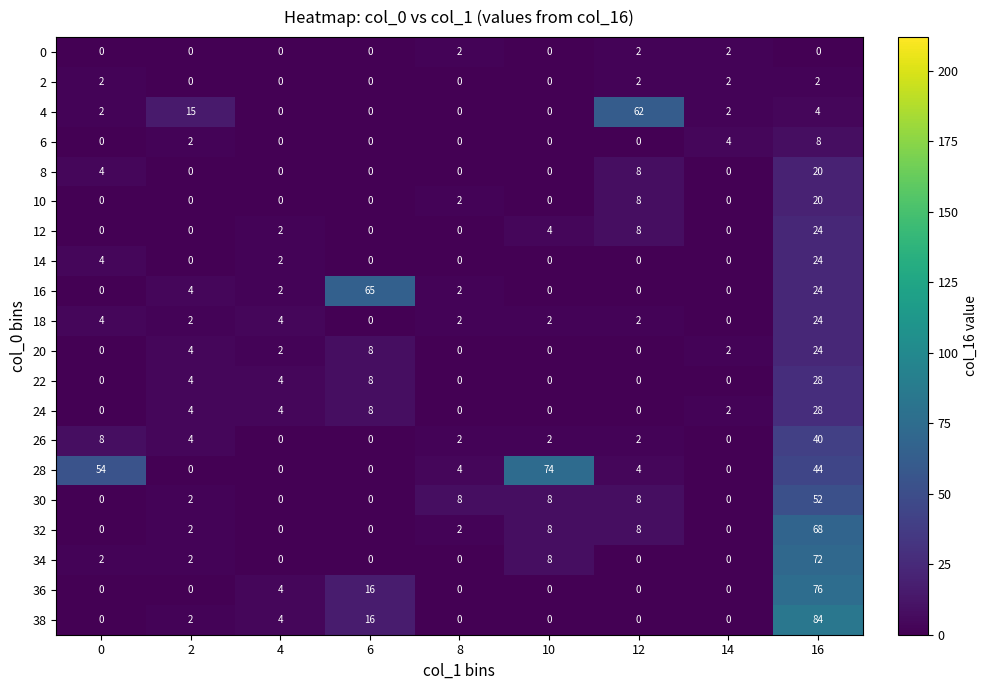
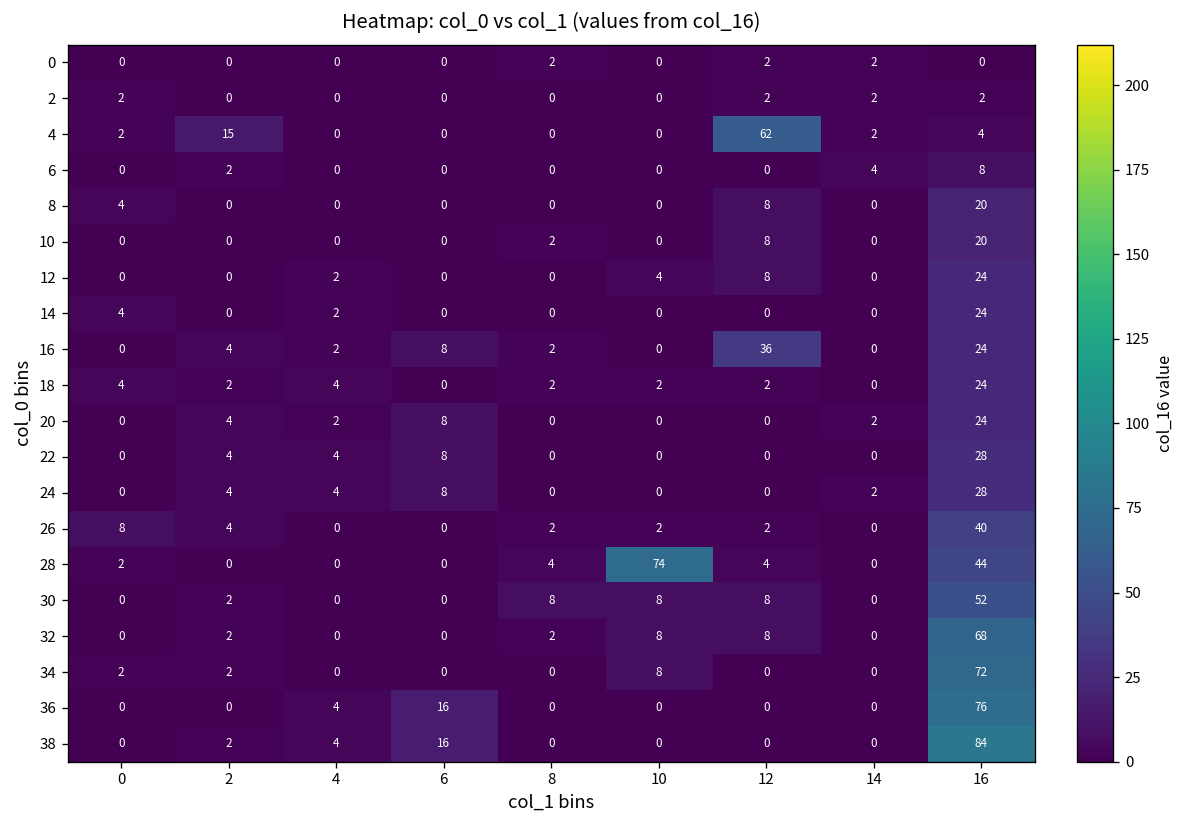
16, 6: 65 -> 8
16, 12: 0 -> 36
28, 0: 54 -> 2
